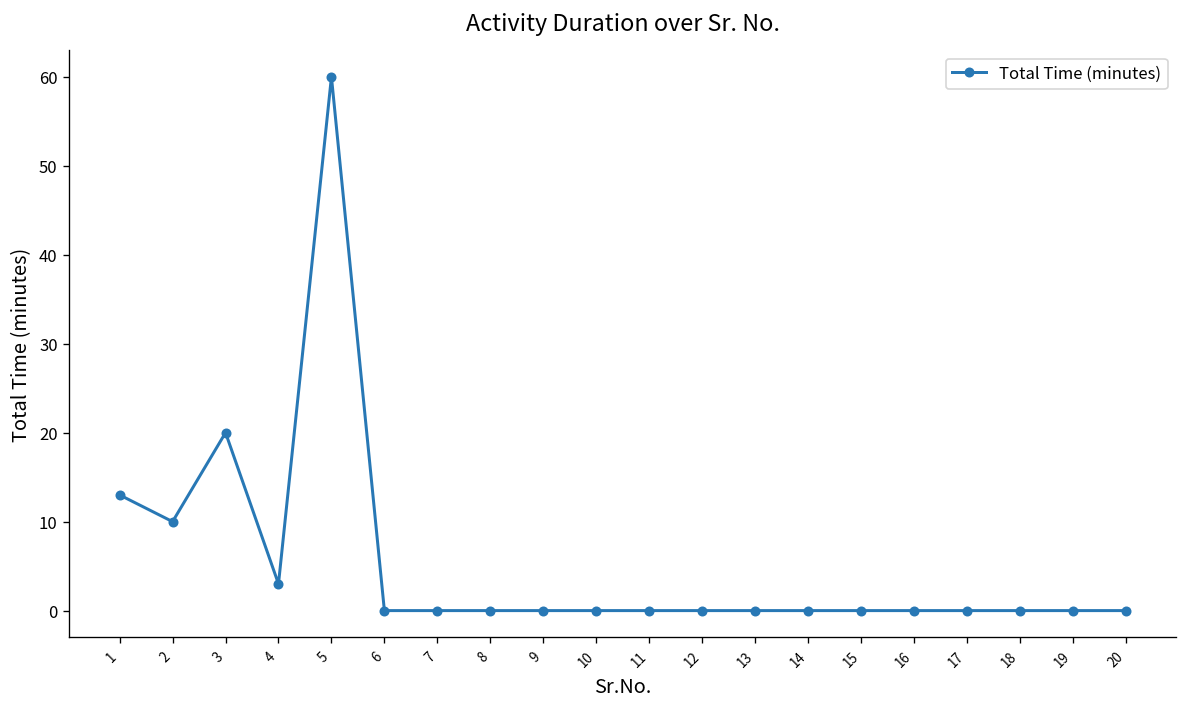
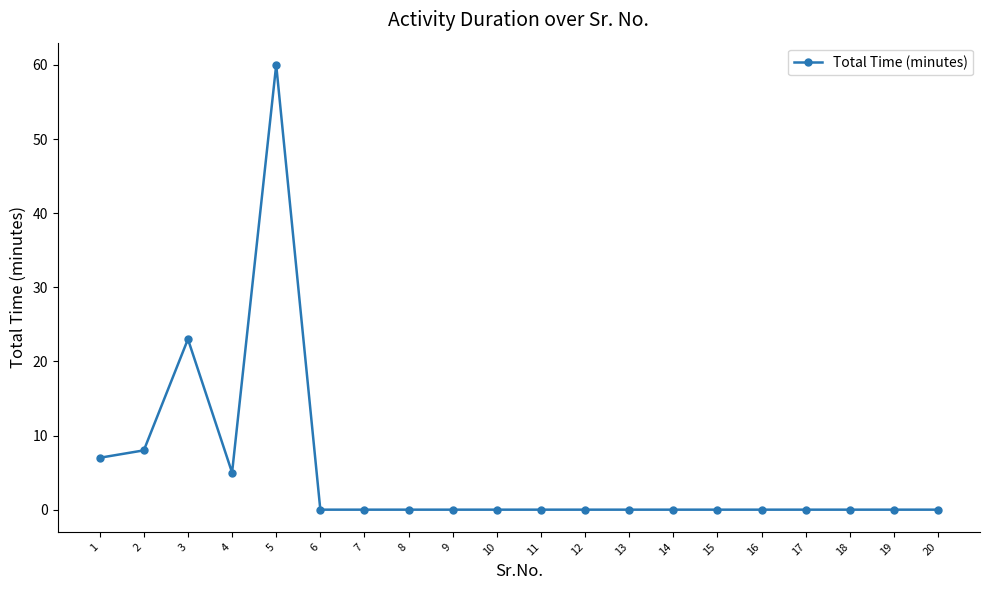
1: 13 -> 7
2: 10 -> 8
3: 20 -> 23
4: 3 -> 5
